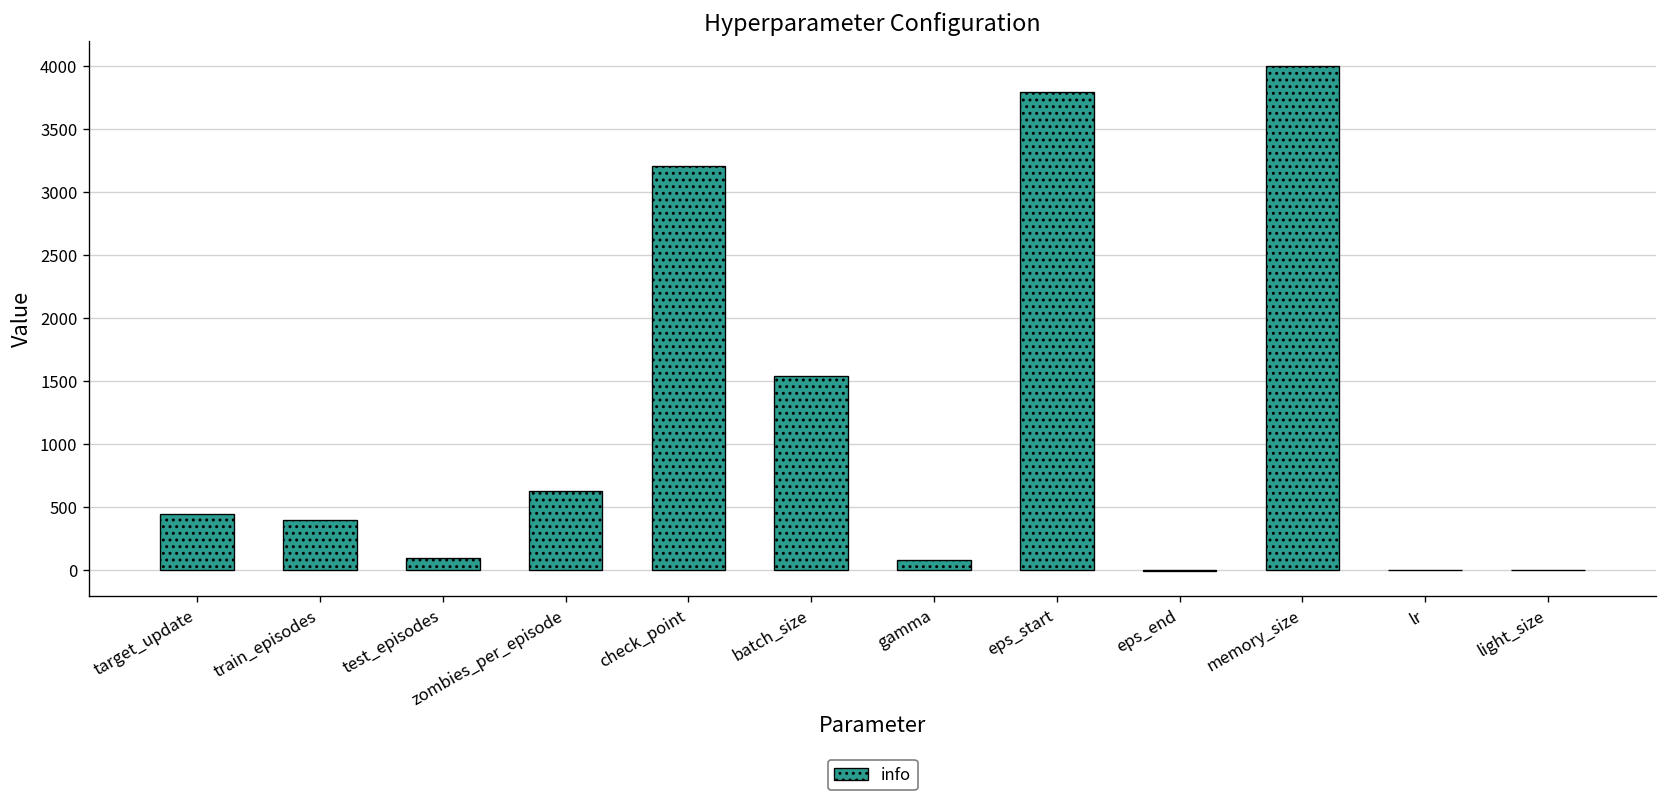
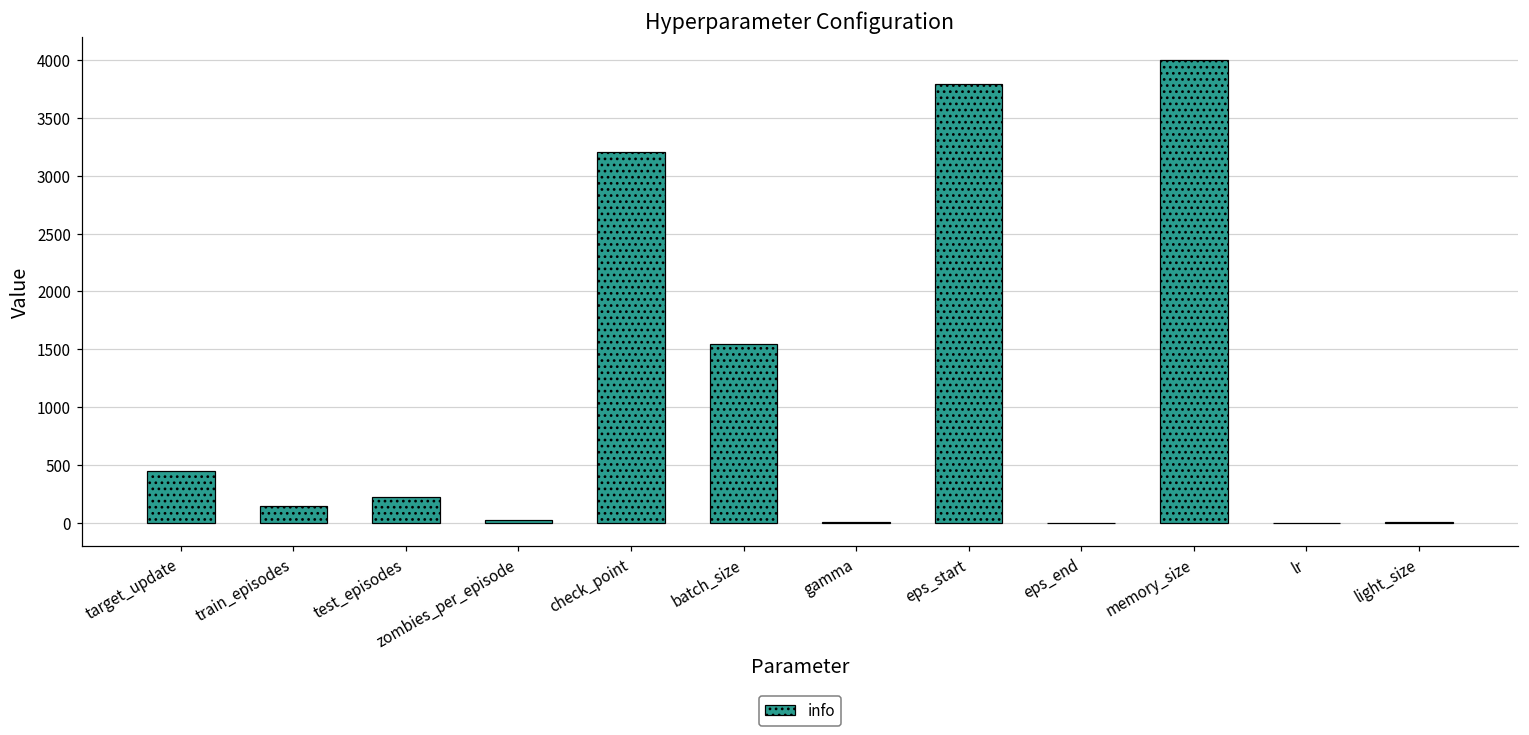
train_episodes: 400 -> 140
test_episodes: 100 -> 220
zombies_per_episode: 630 -> 20
gamma: 80 -> 0
